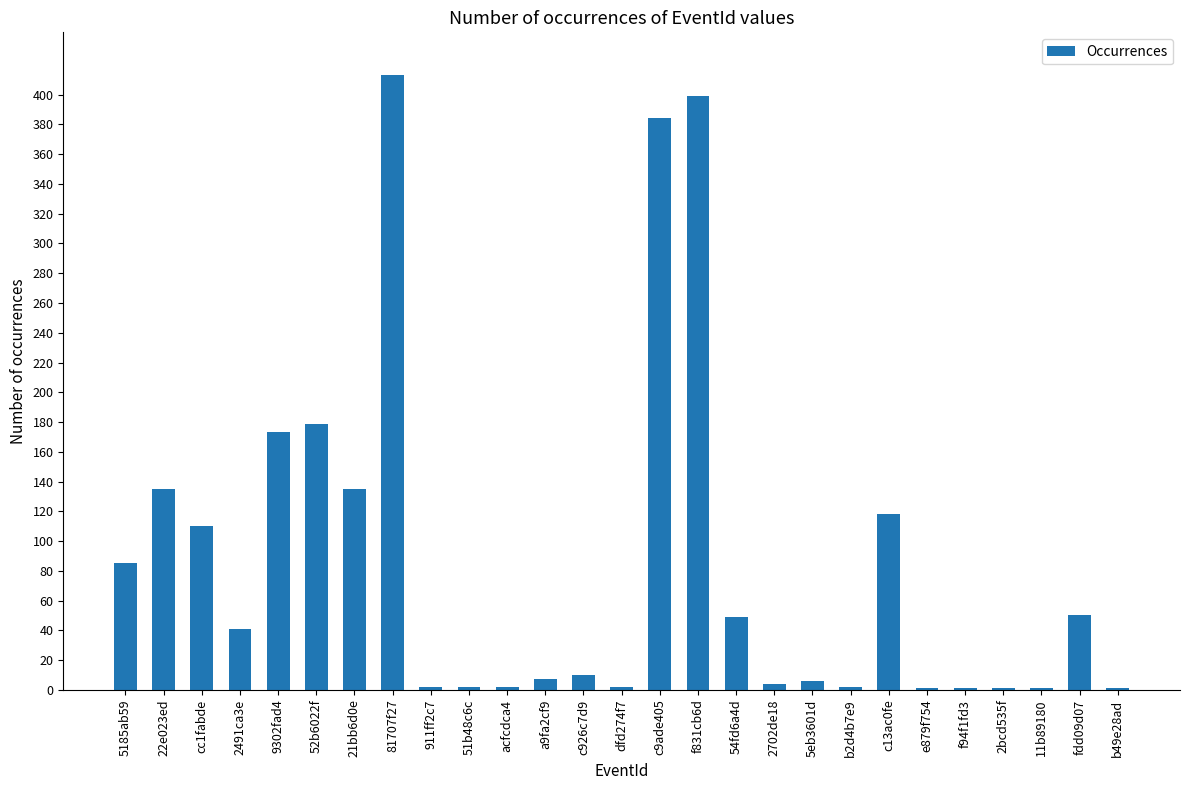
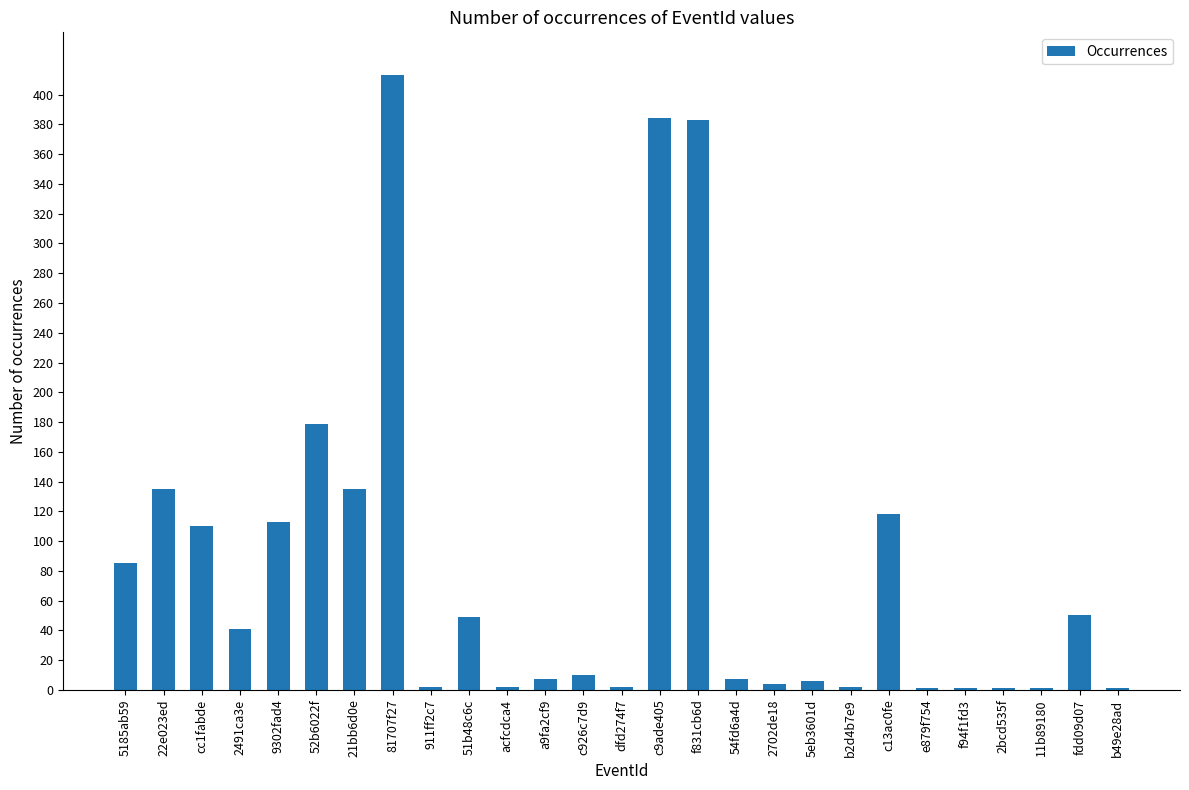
9302fad4: 173 -> 113
51b48c6c: 2 -> 49
f831cb6d: 399 -> 383
54fd6a4d: 49 -> 7
